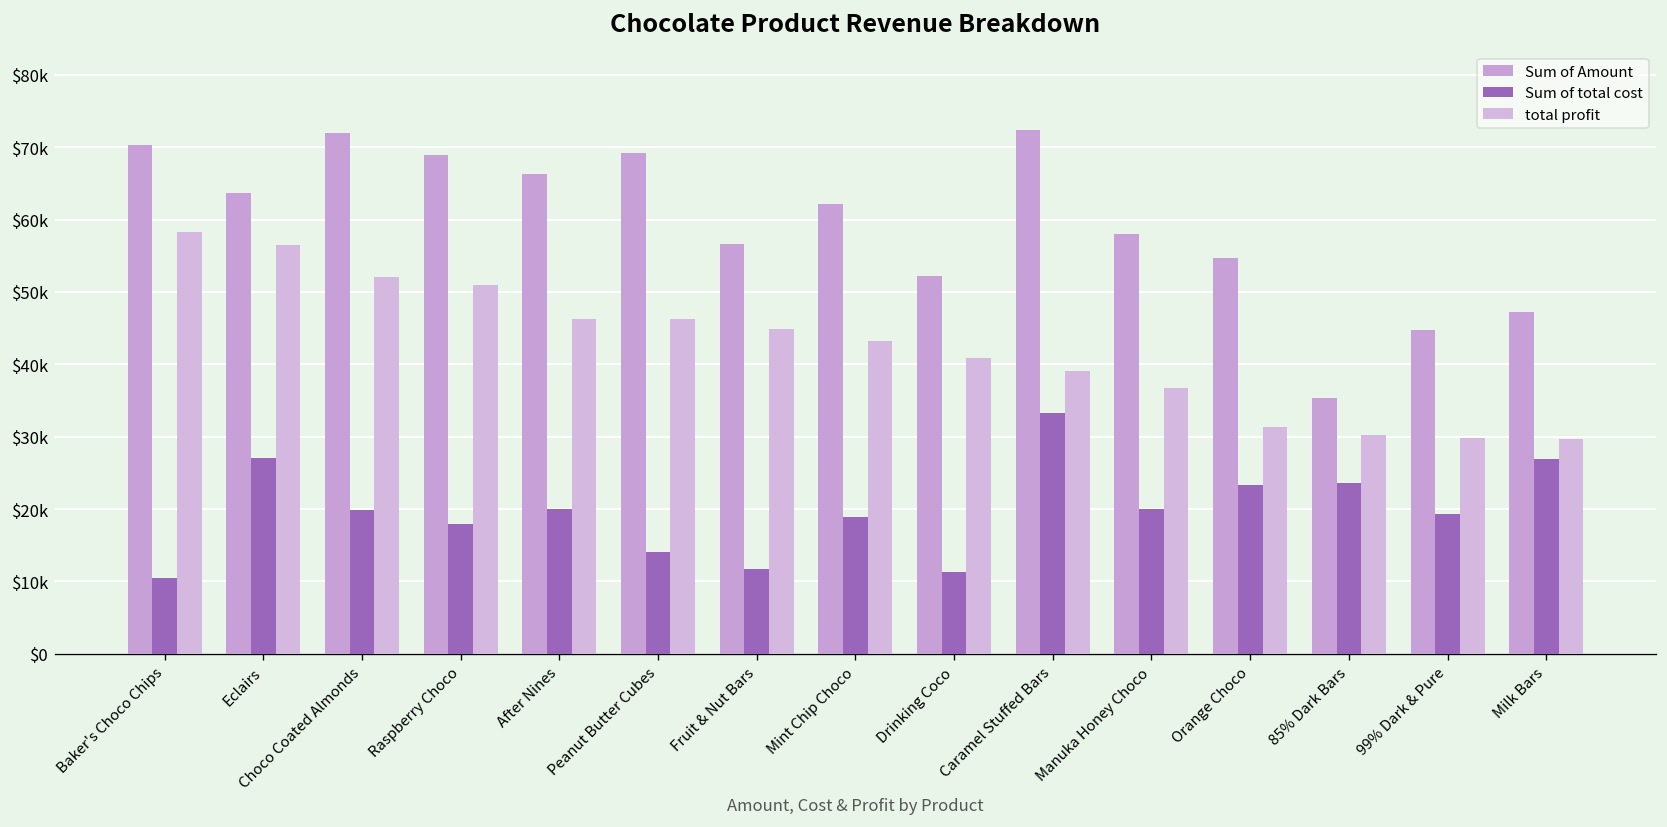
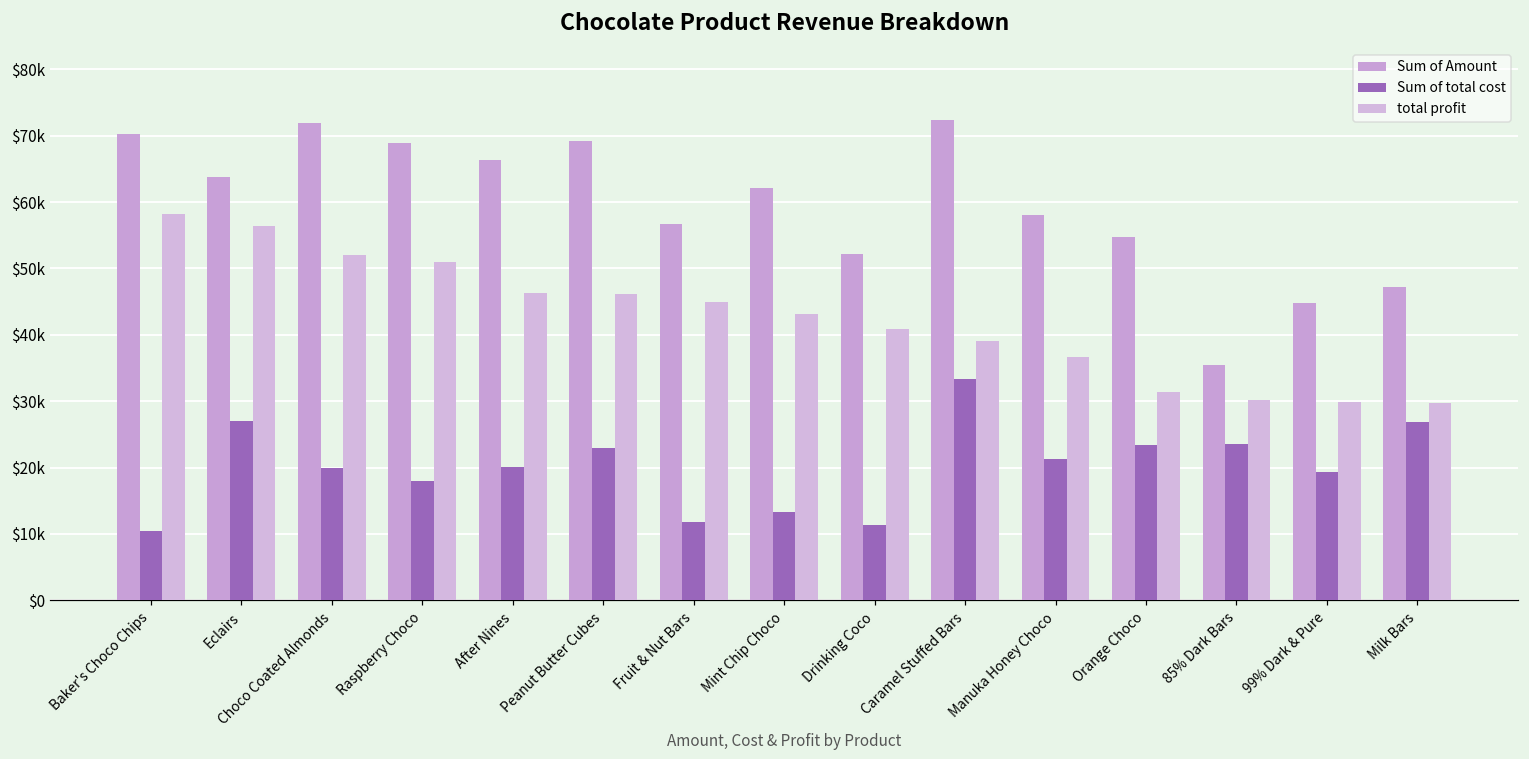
Sum of total cost, Peanut Butter Cubes: $14000 -> $23000
Sum of total cost, Mint Chip Choco: $19000 -> $13000
Sum of total cost, Manuka Honey Choco: $20000 -> $21000
